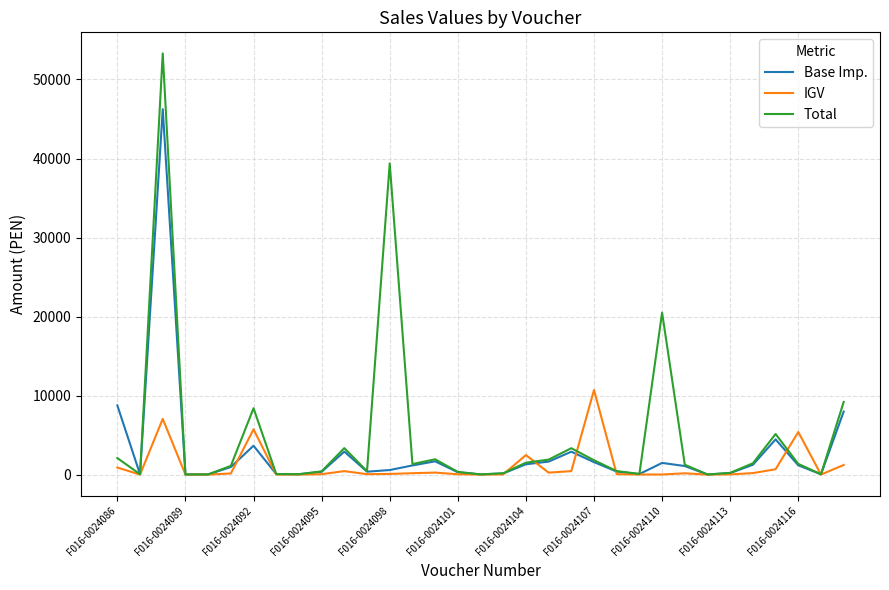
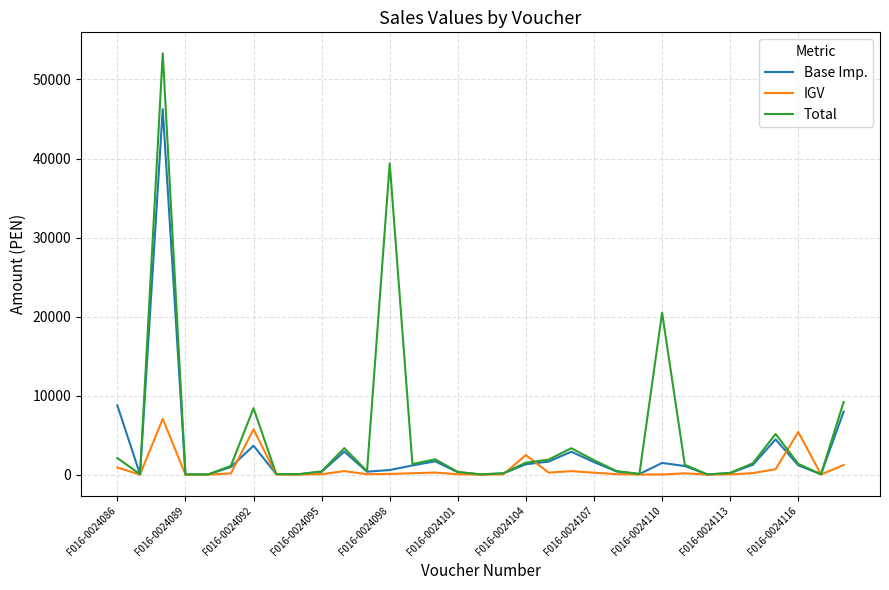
IGV, F016-0024107: 11000 -> 0
